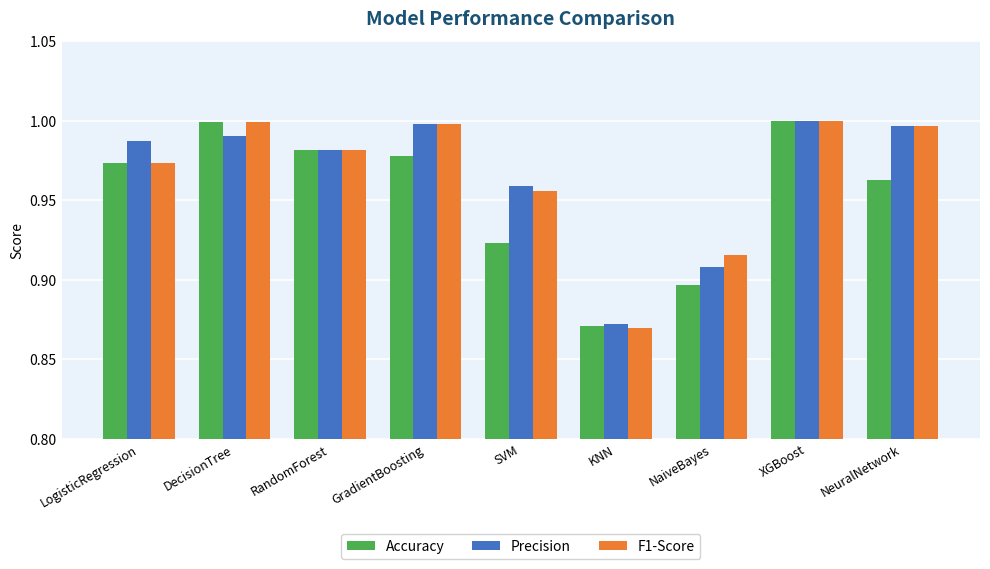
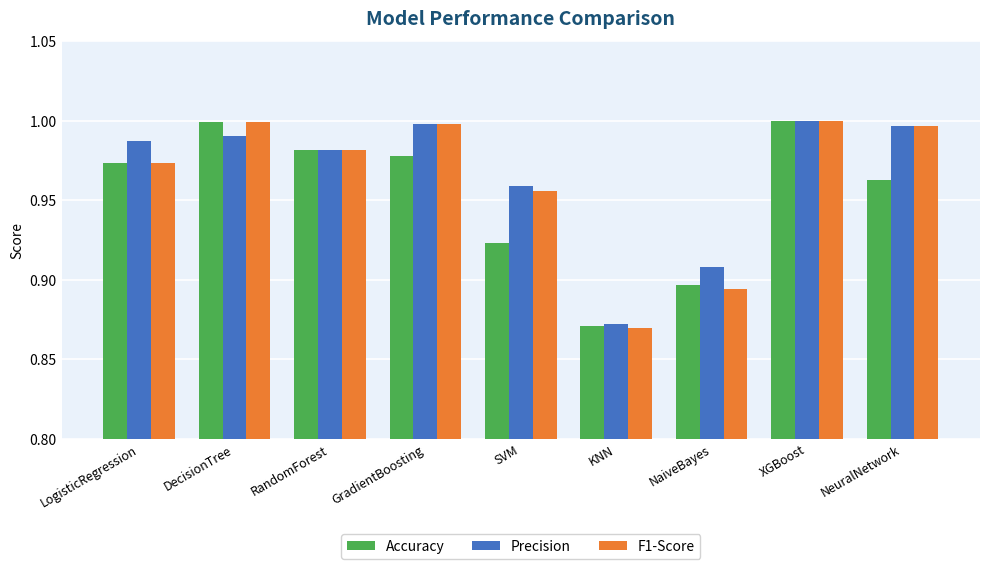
F1-Score, NaiveBayes: 0.916 -> 0.894
